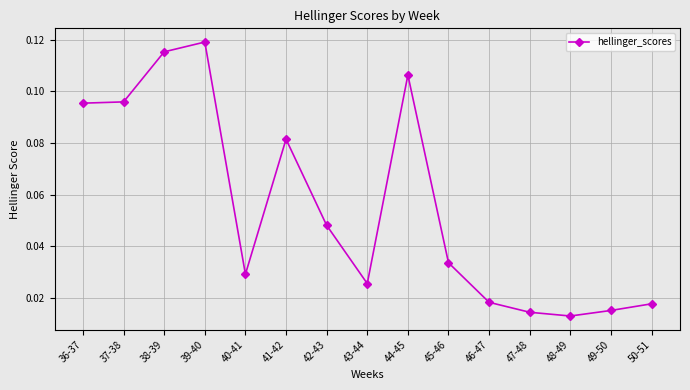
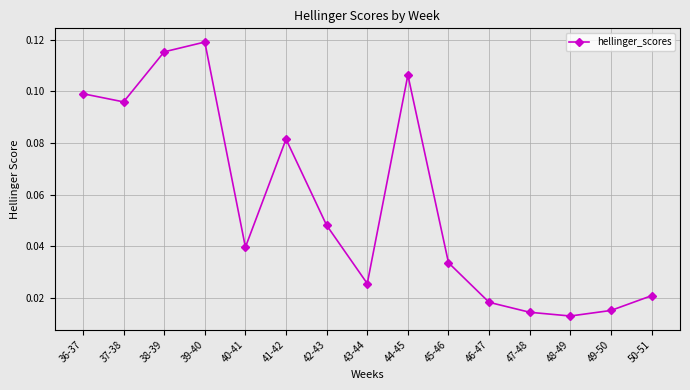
36-37: 0.095 -> 0.099
40-41: 0.029 -> 0.040
50-51: 0.018 -> 0.021
